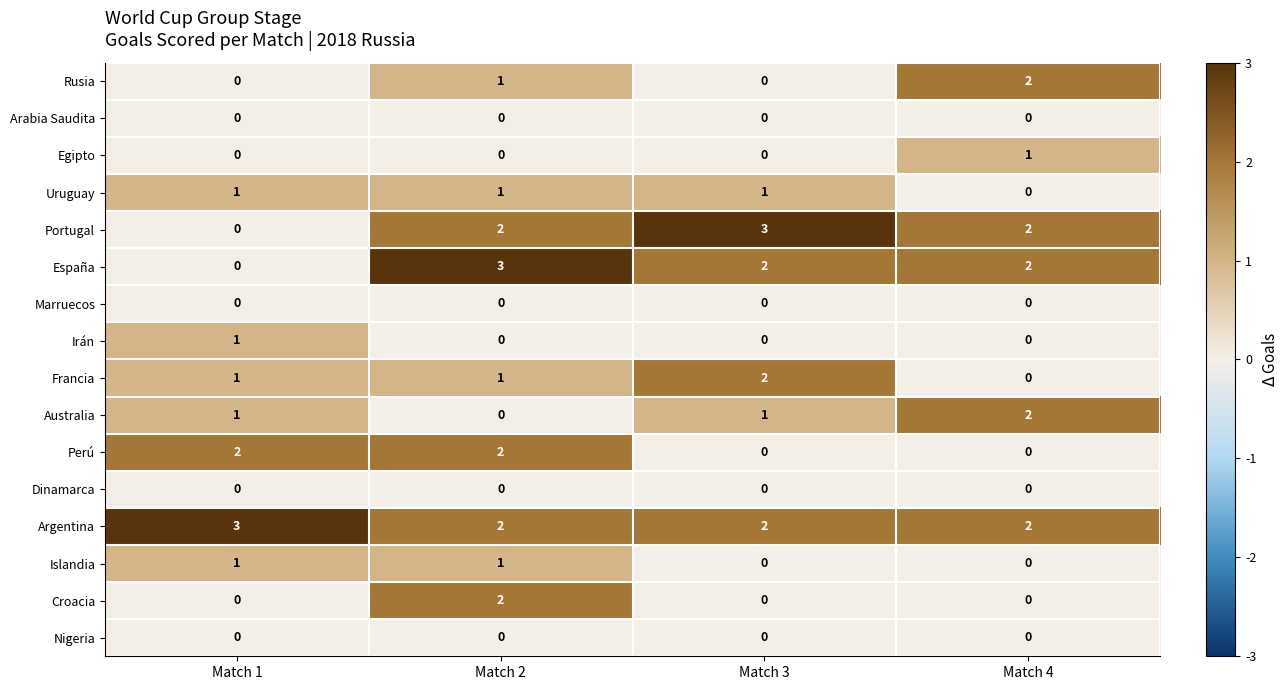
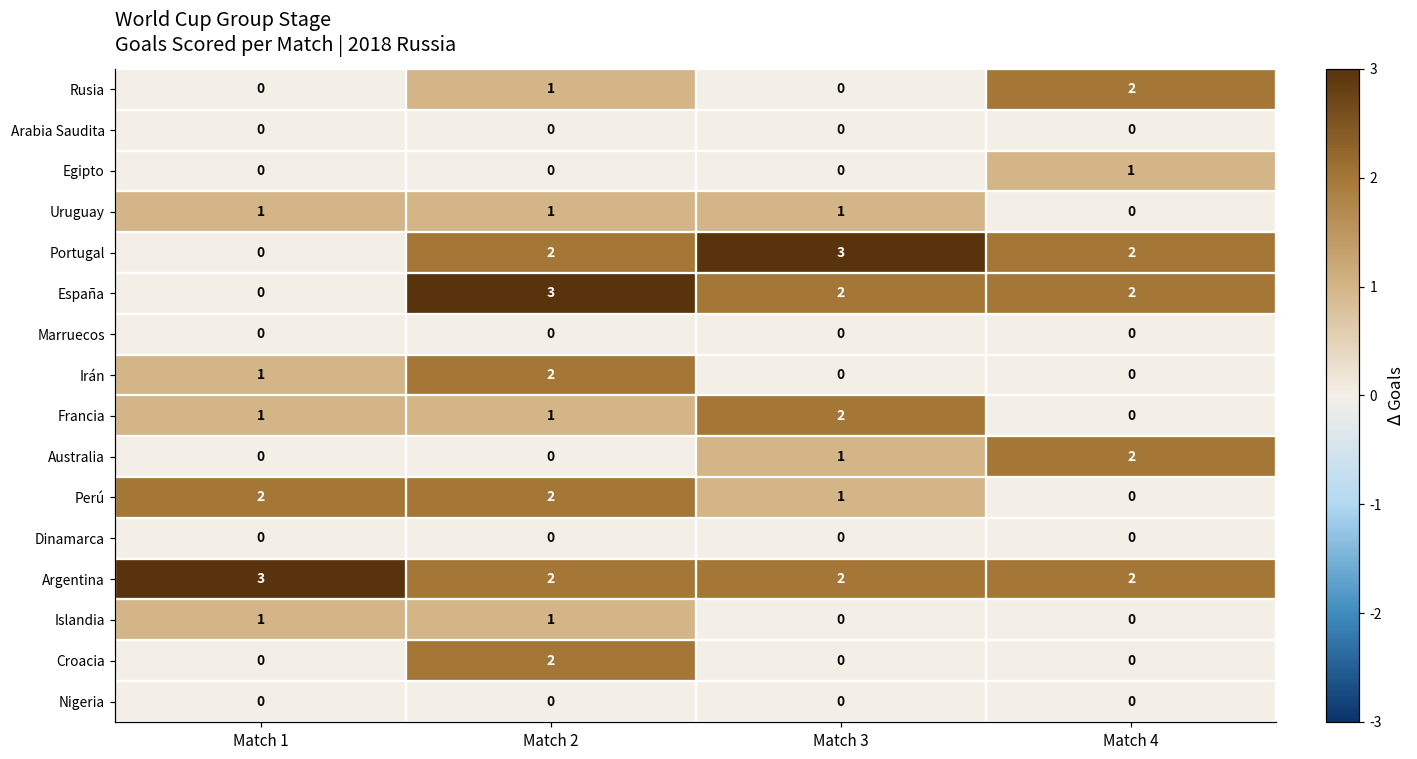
Irán, Match 2: 0 -> 2
Australia, Match 1: 1 -> 0
Perú, Match 3: 0 -> 1
